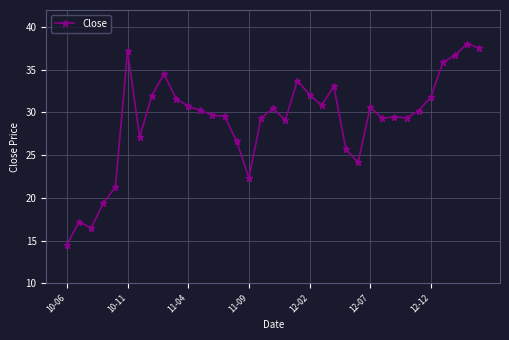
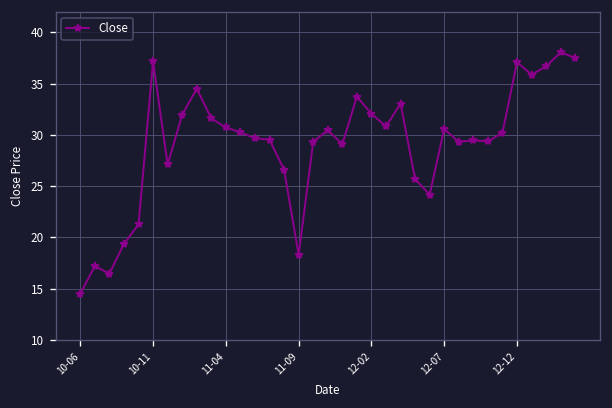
11-09: 22 -> 18
12-12: 32 -> 37
